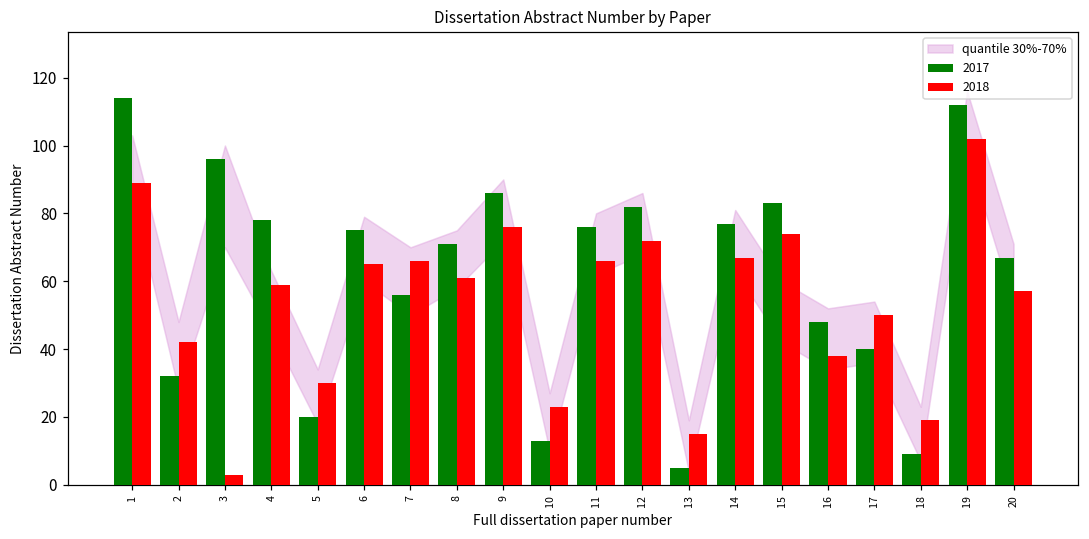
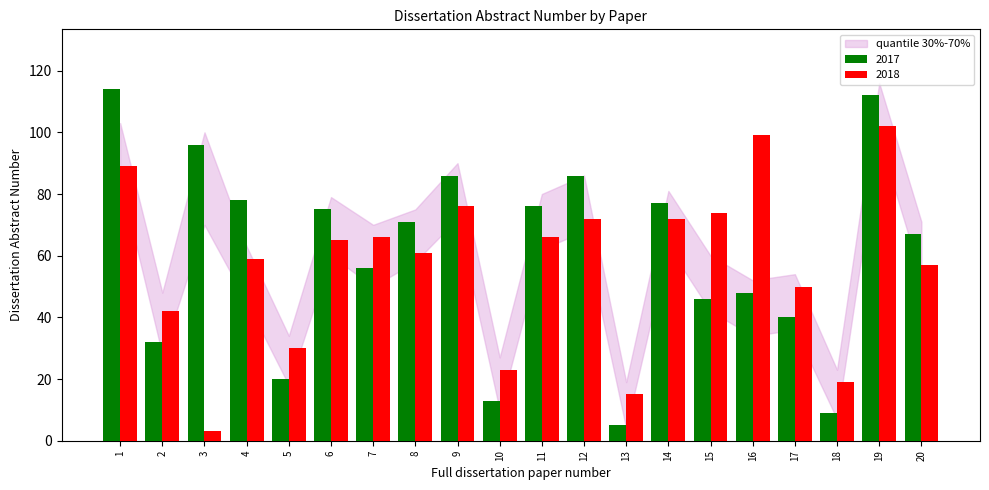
2017, 12: 82 -> 86
2018, 14: 67 -> 72
2017, 15: 83 -> 46
2018, 16: 38 -> 99
